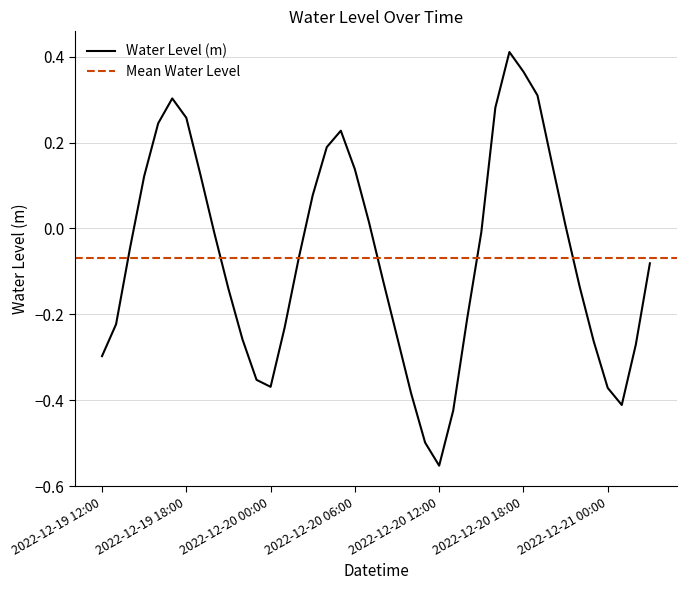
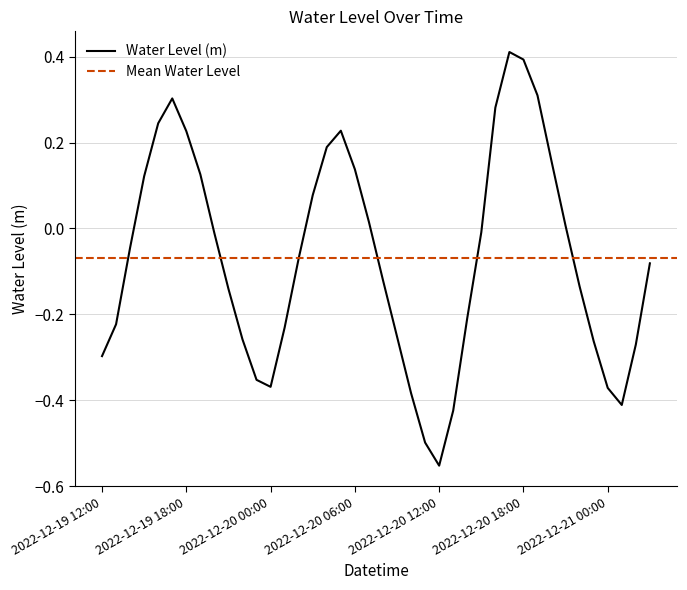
2022-12-19 18:00: 0.26 -> 0.23
2022-12-20 18:00: 0.37 -> 0.39
